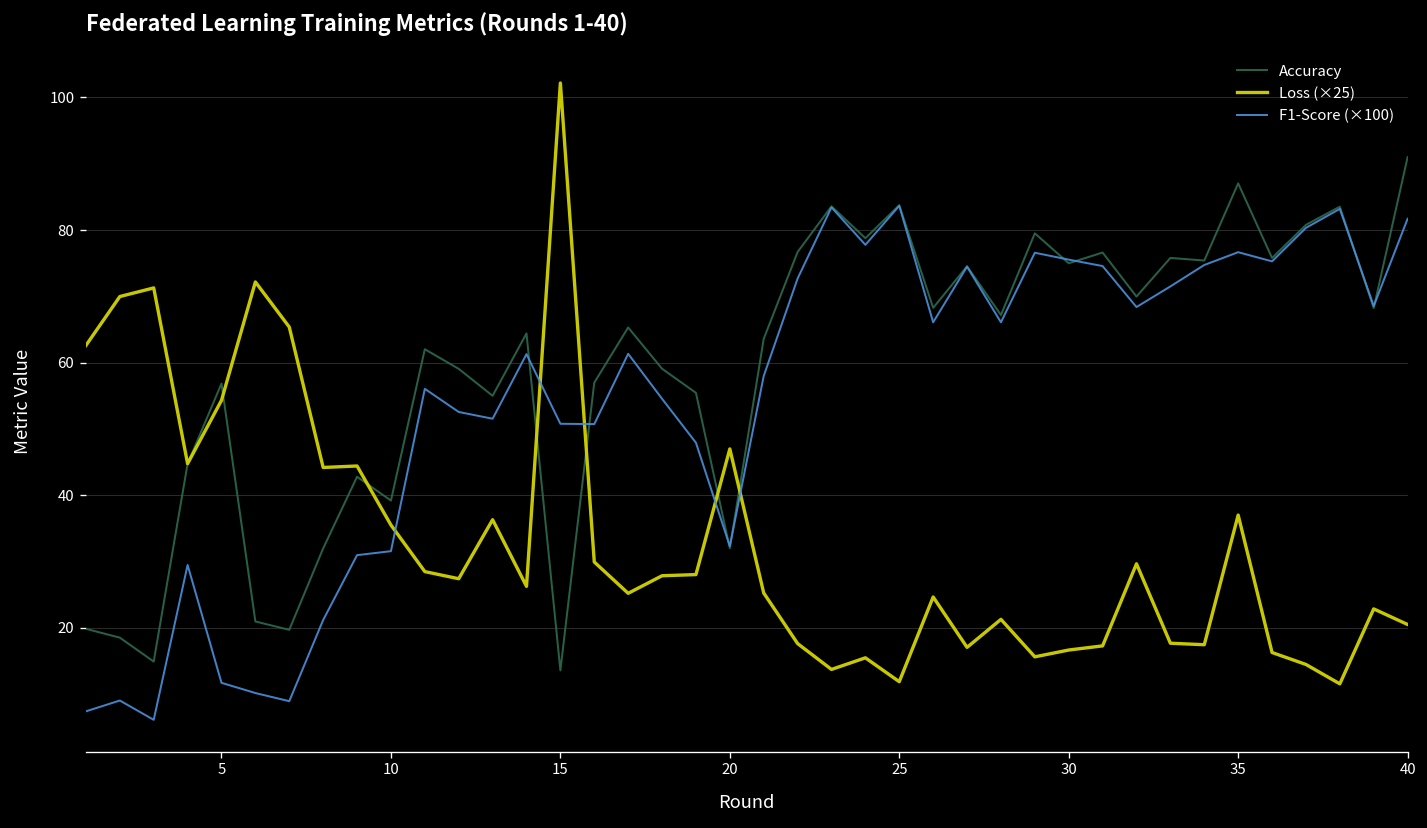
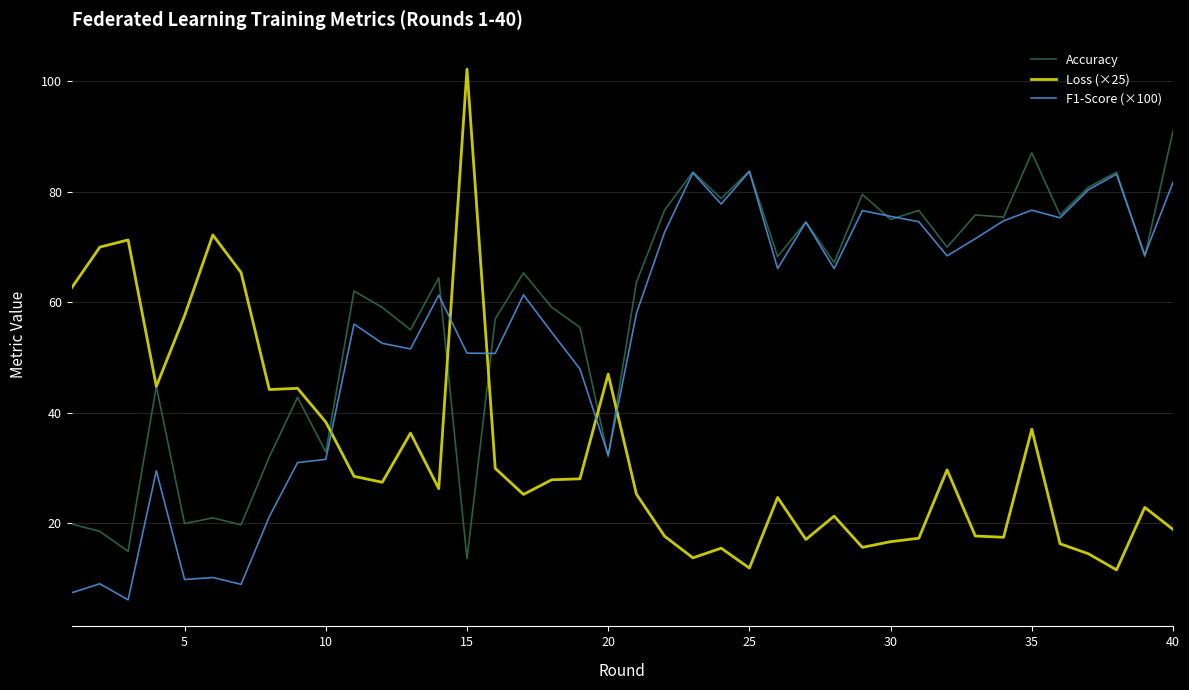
Accuracy, 5: 57 -> 20
Loss (×25), 5: 54 -> 58
F1-Score (×100), 5: 12 -> 10
Accuracy, 10: 39 -> 33
Loss (×25), 10: 36 -> 38
Loss (×25), 40: 21 -> 19
